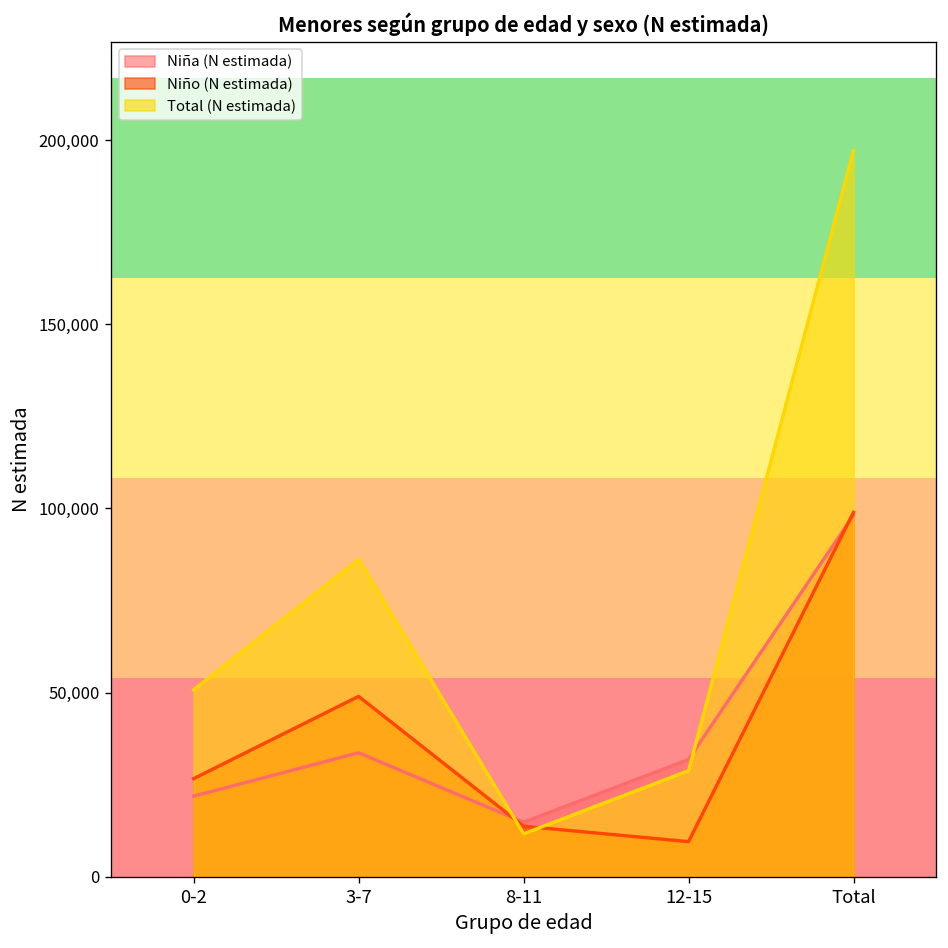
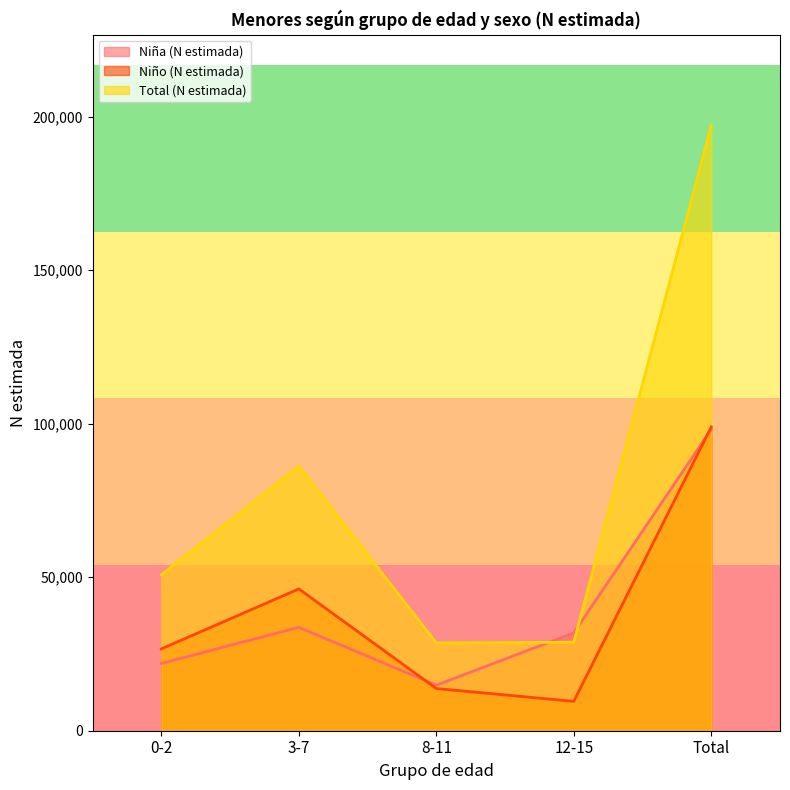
Niño (N estimada), 3-7: 49,000 -> 46,000
Total (N estimada), 8-11: 12,000 -> 29,000
